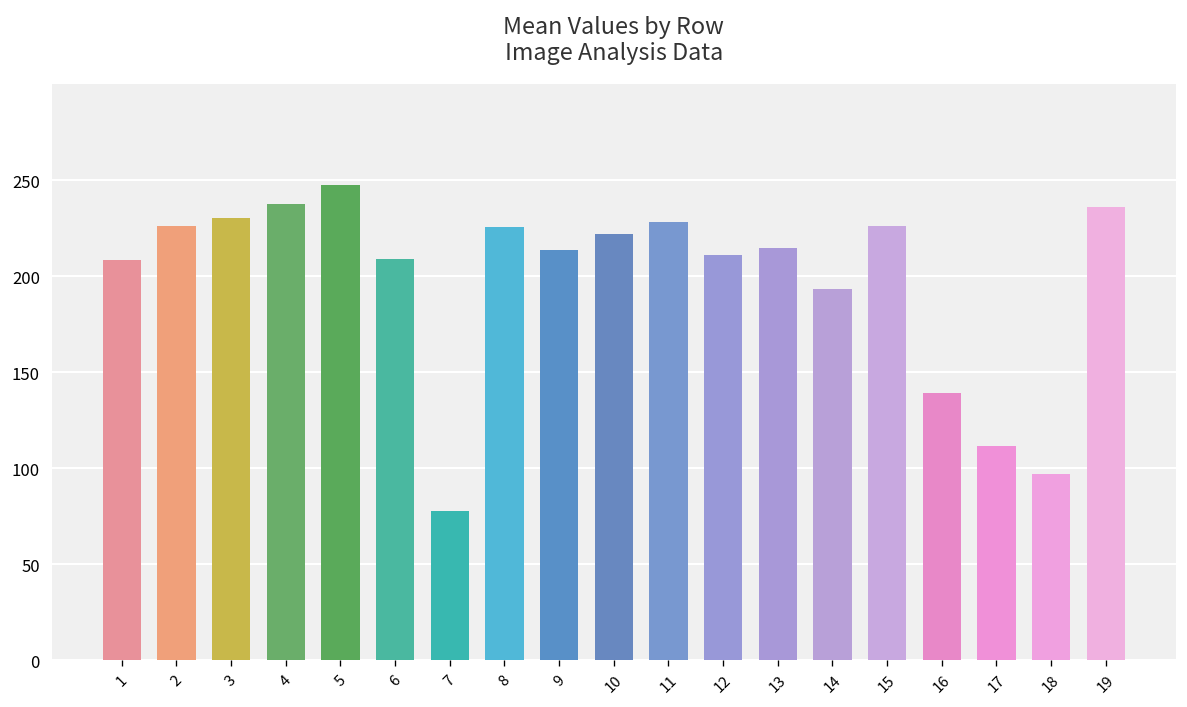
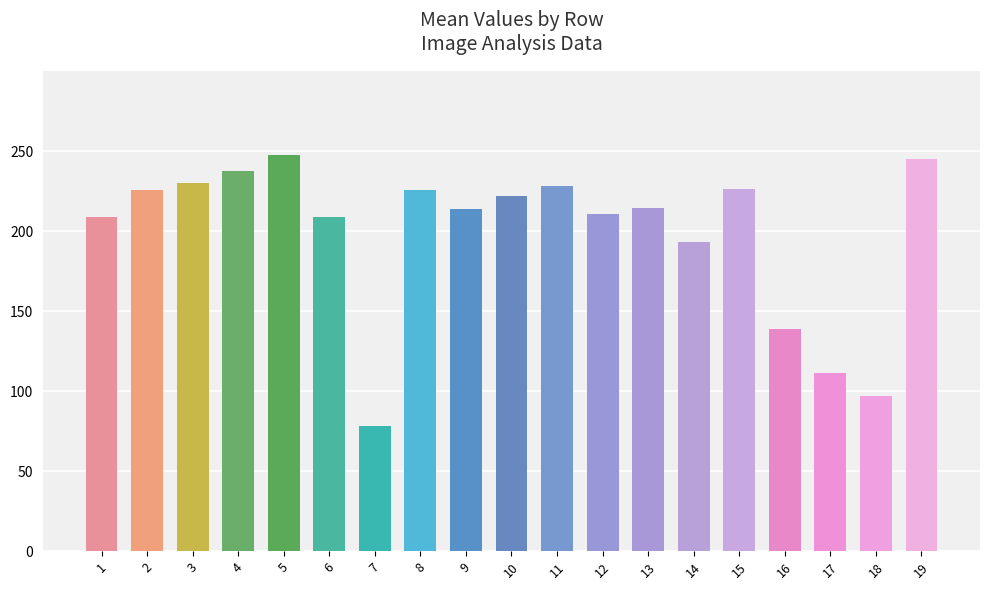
19: 236 -> 245
